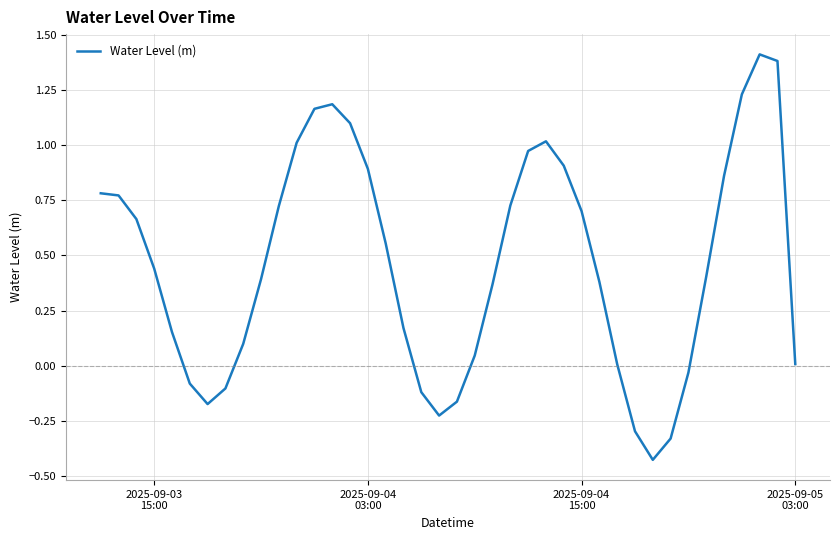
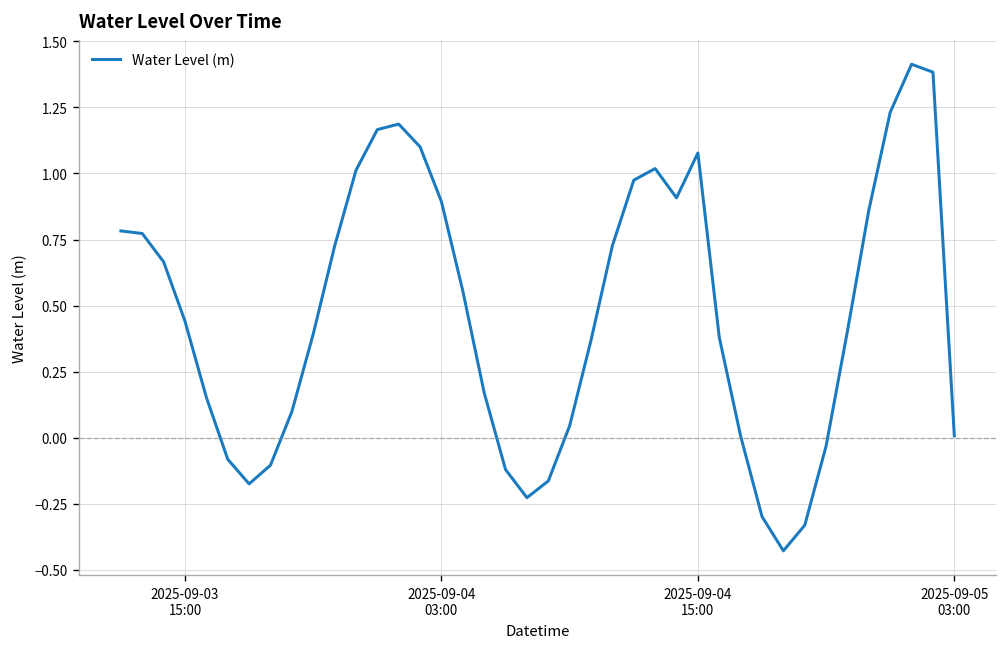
2025-09-04 15:00: 0.70 -> 1.08
